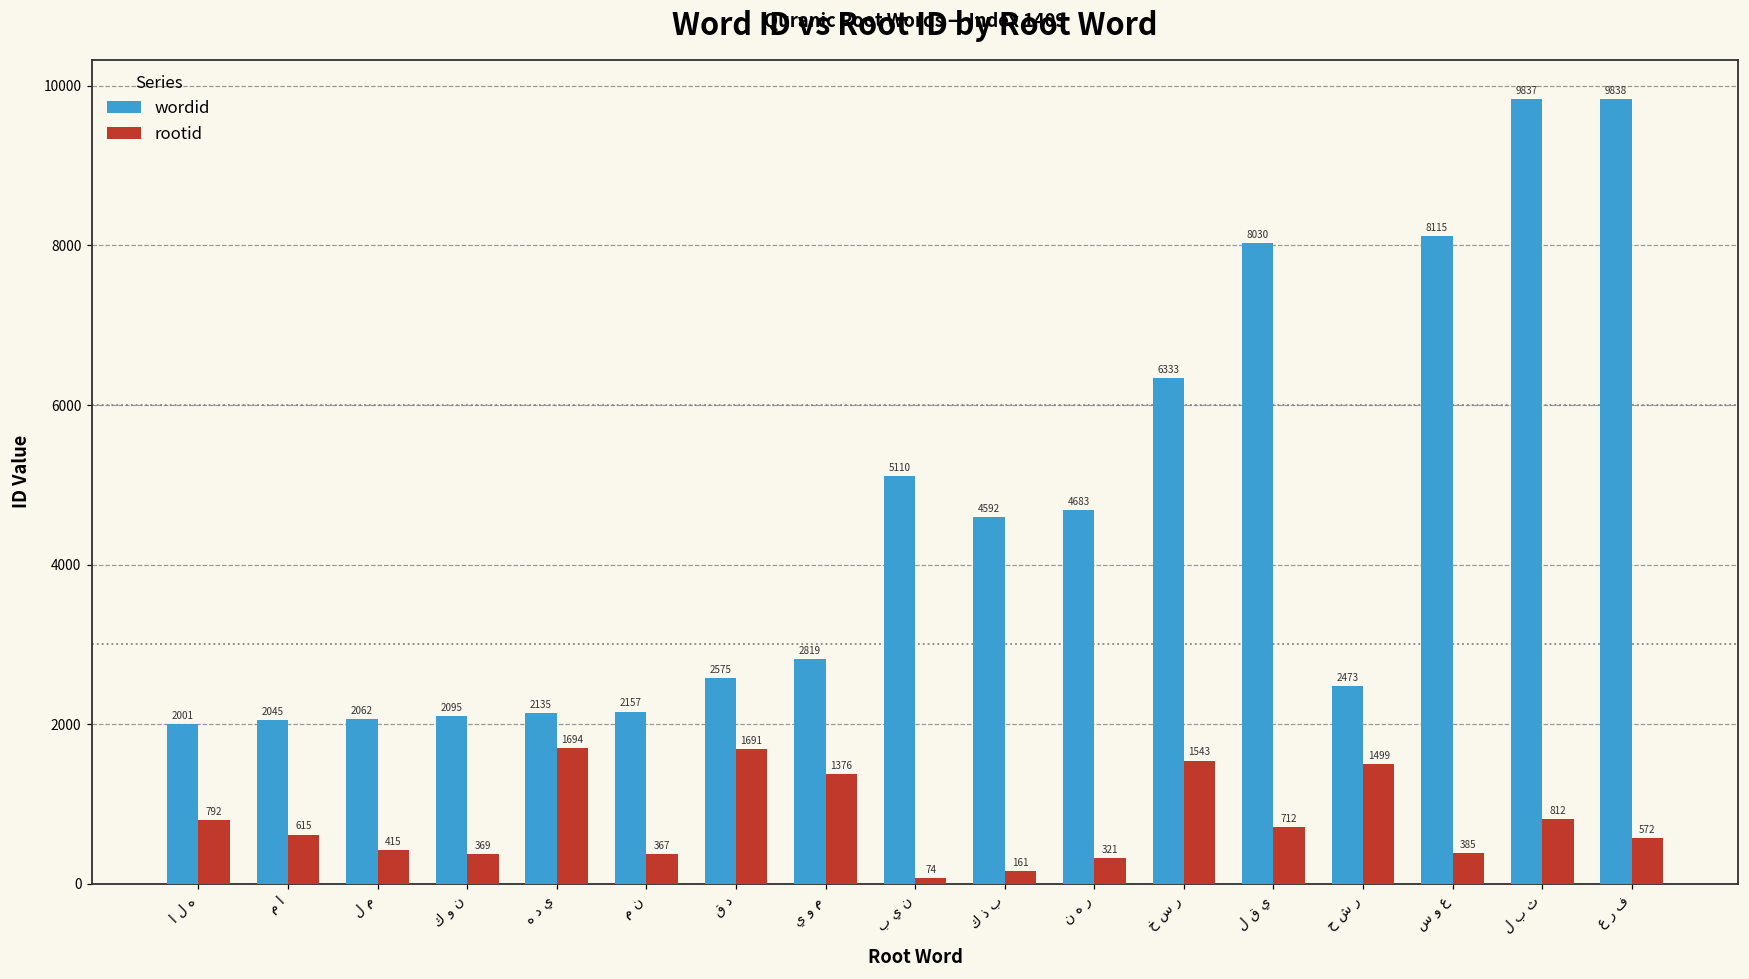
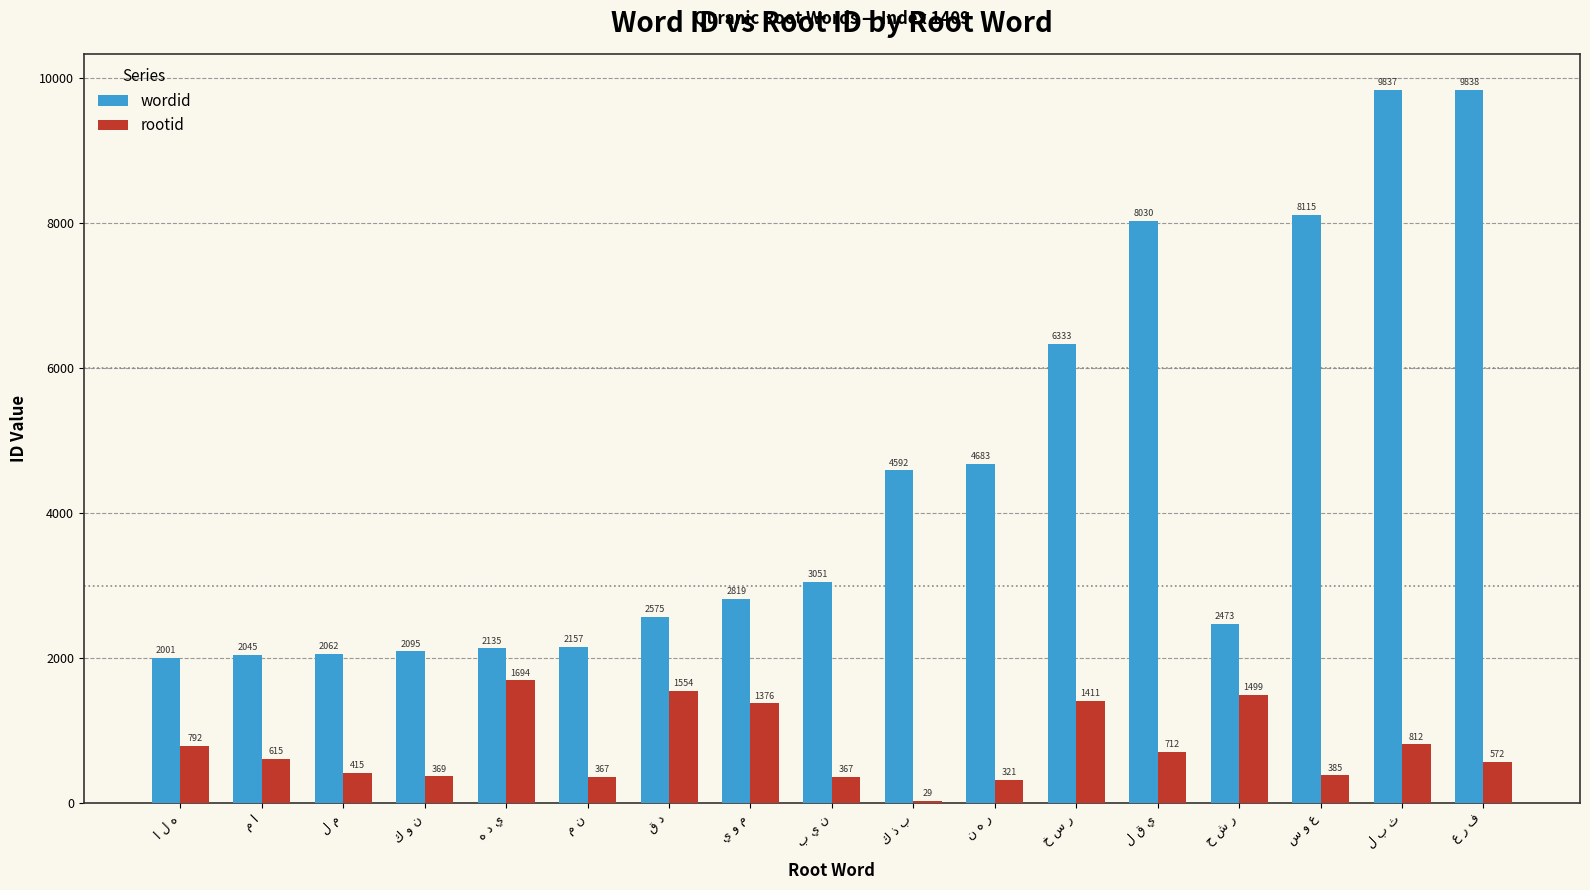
rootid, ق د: 1691 -> 1554
wordid, ب ي ن: 5110 -> 3051
rootid, ب ي ن: 74 -> 367
rootid, ك ذ ب: 161 -> 29
rootid, خ س ر: 1543 -> 1411
